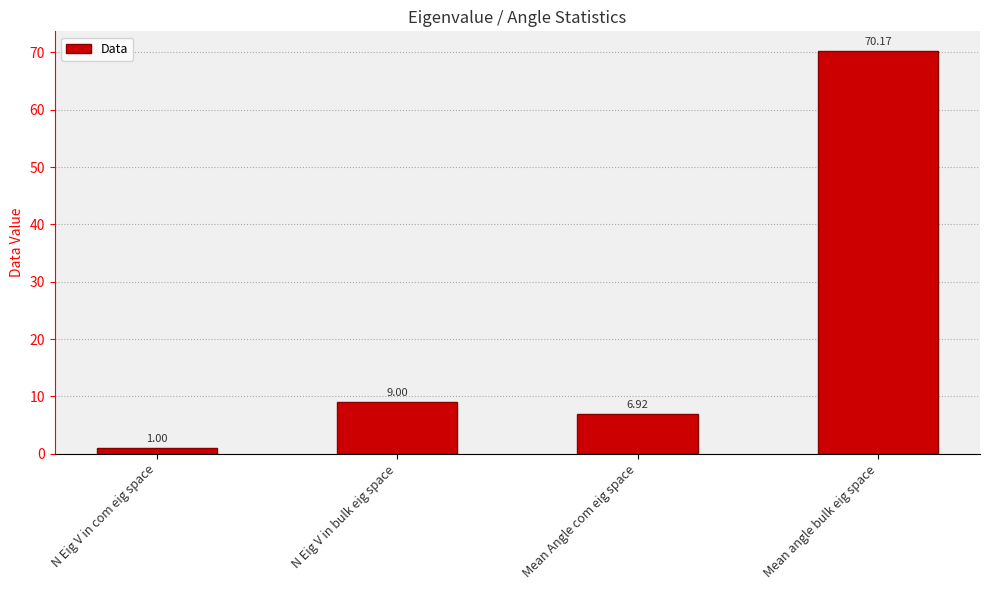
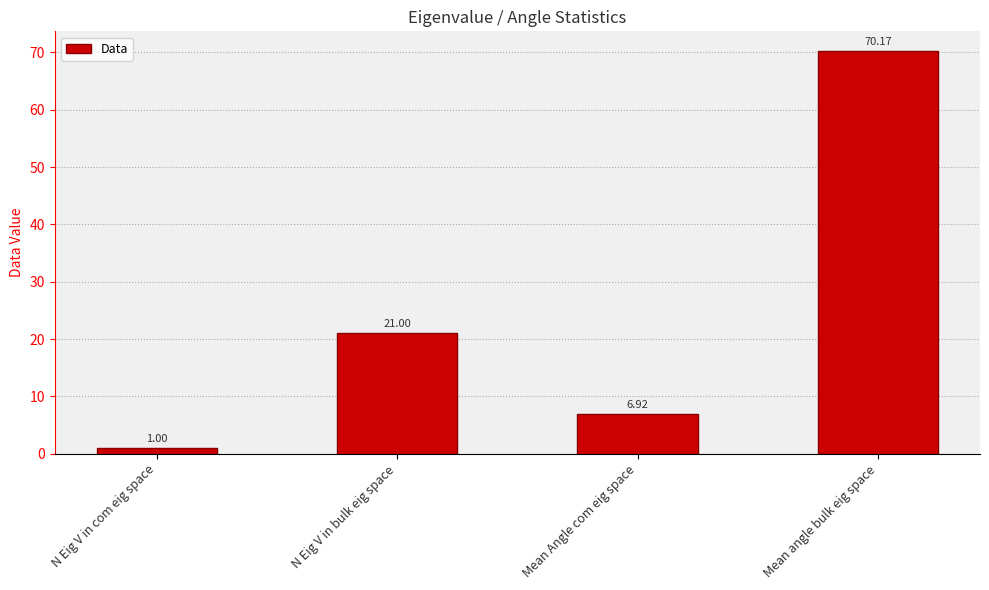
N Eig V in bulk eig space: 9.00 -> 21.00
